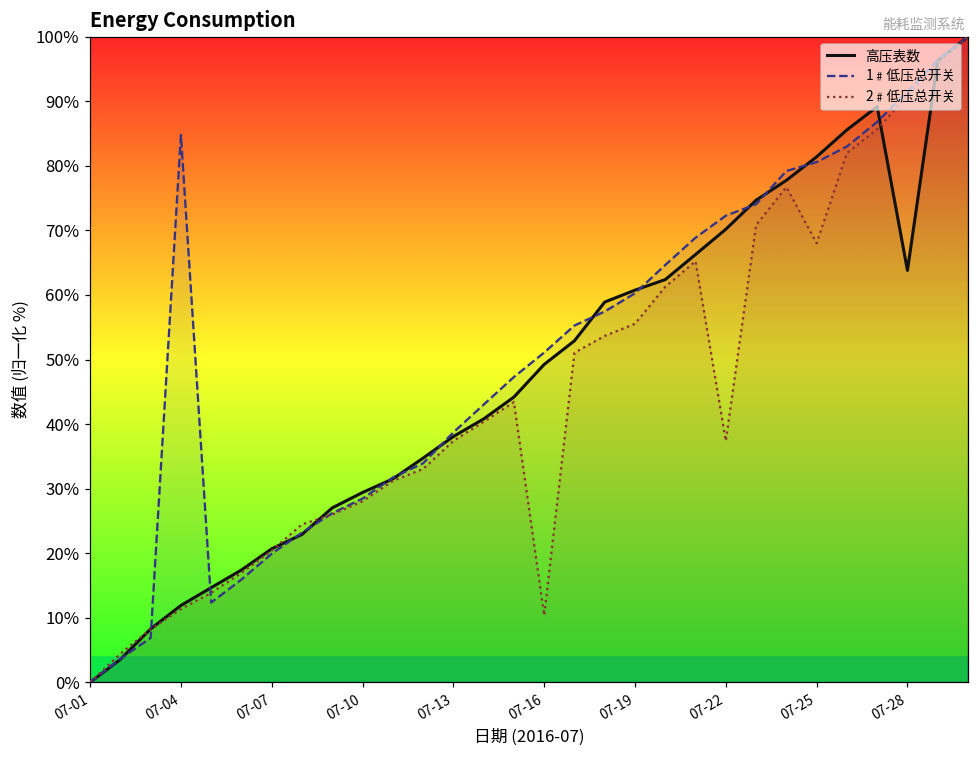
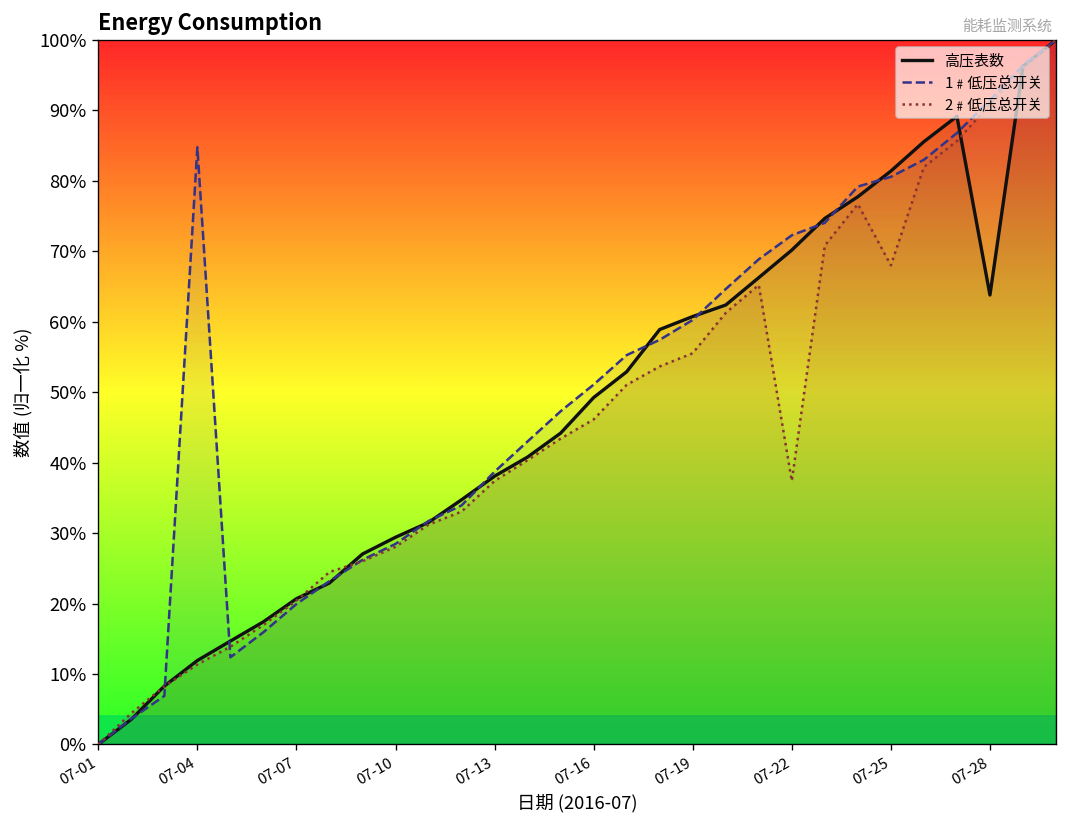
2﹟低压总开关, 07-16: 10% -> 46%
